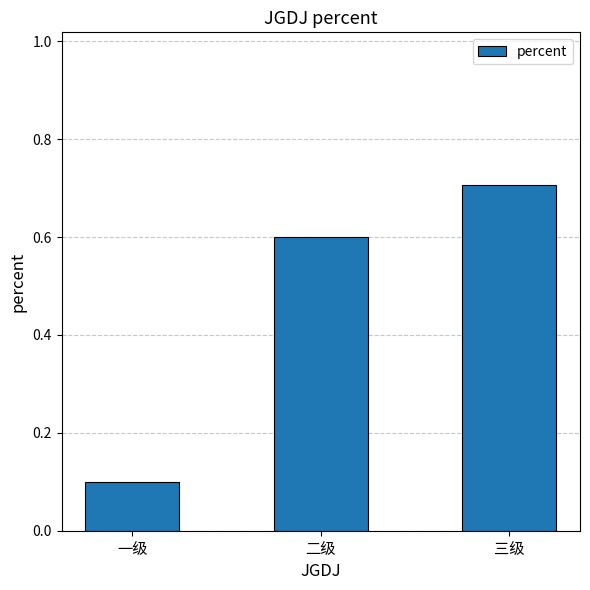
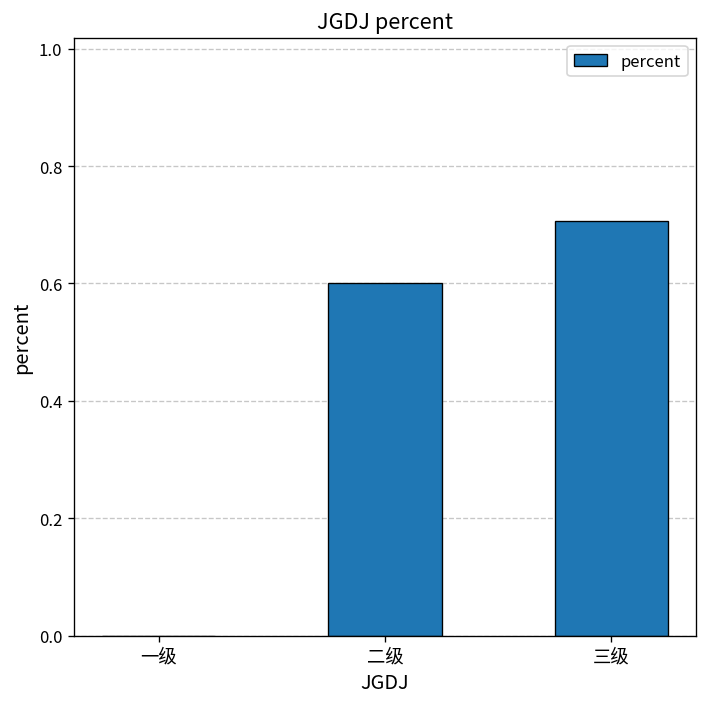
一级: 0.1 -> 0.0
